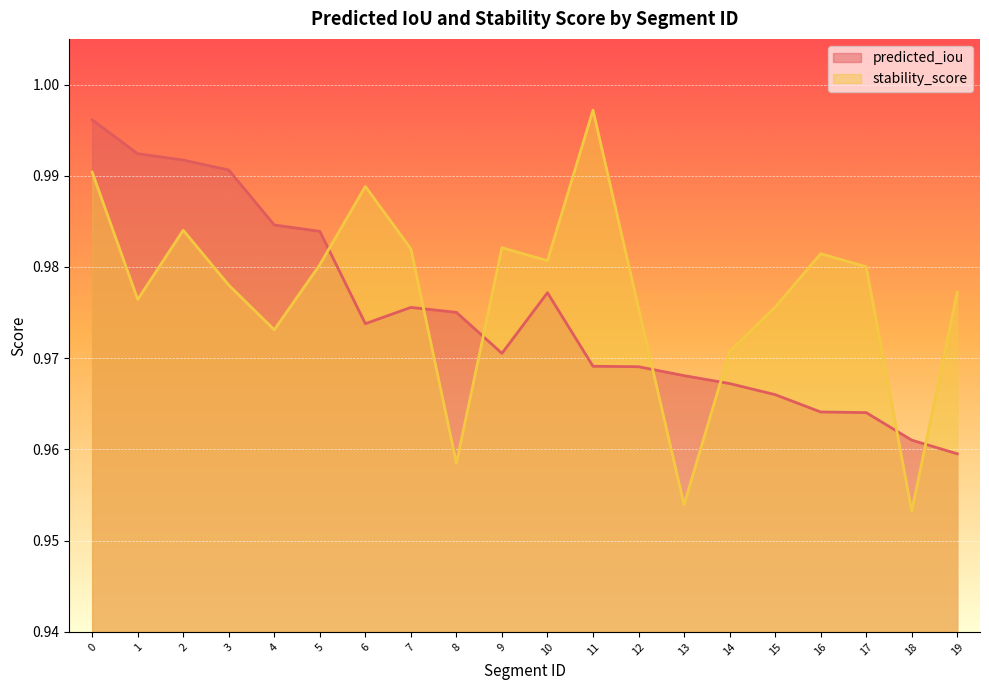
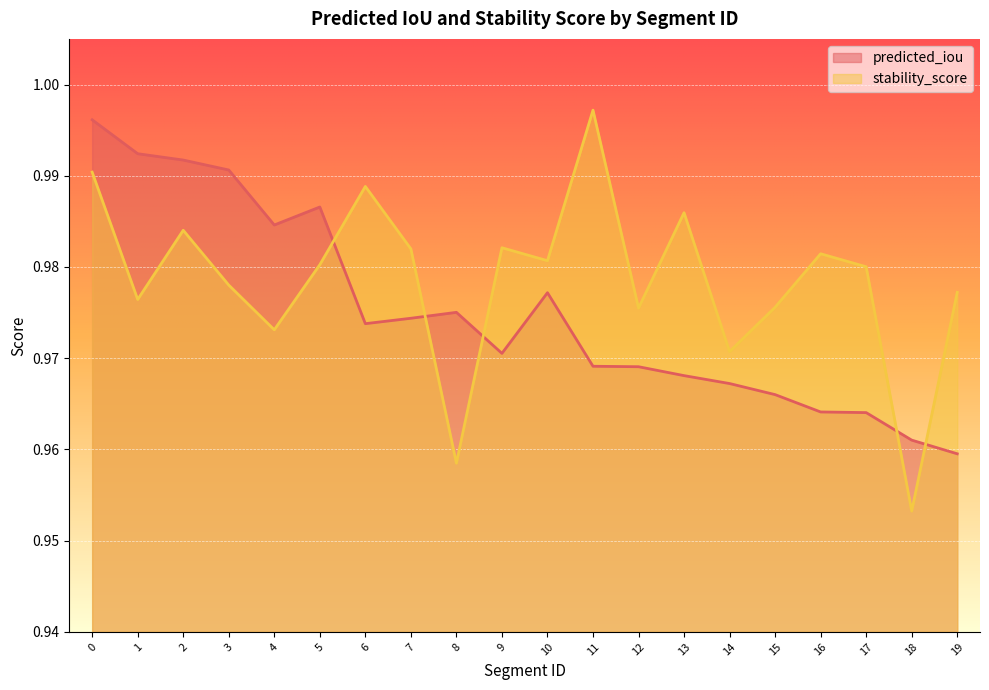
predicted_iou, 5: 0.984 -> 0.987
predicted_iou, 7: 0.976 -> 0.974
stability_score, 13: 0.954 -> 0.986
